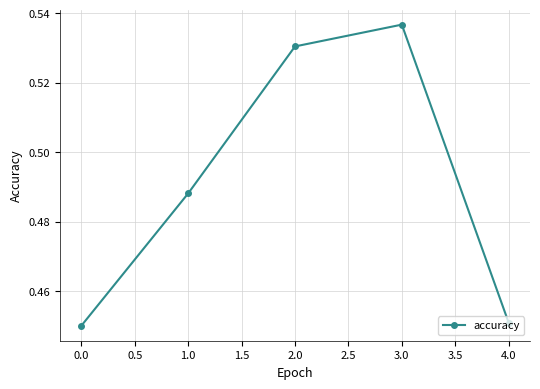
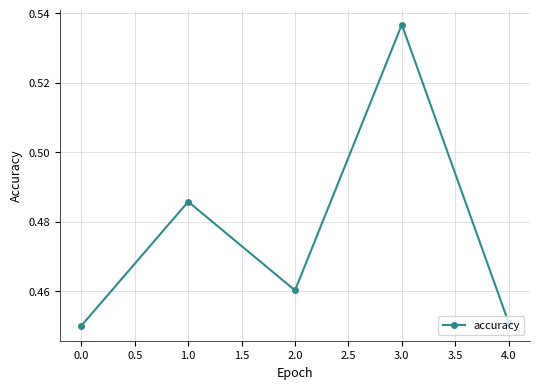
1.0: 0.488 -> 0.486
2.0: 0.530 -> 0.460
